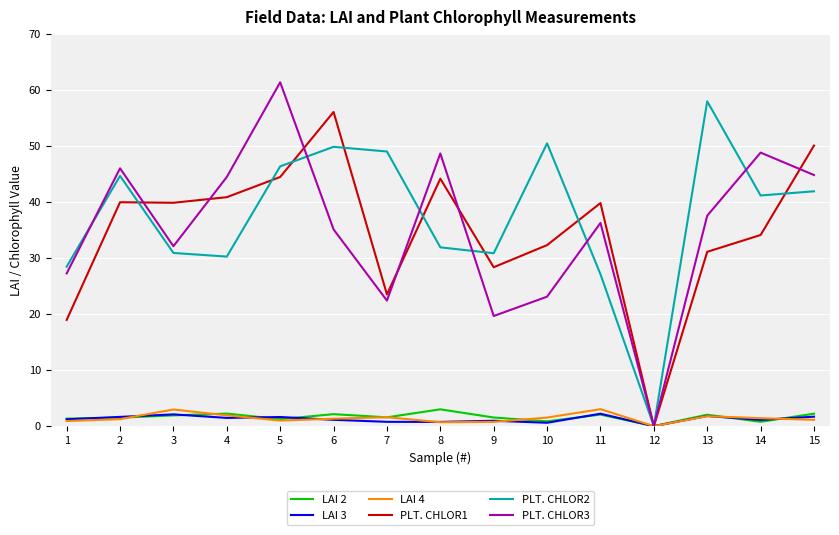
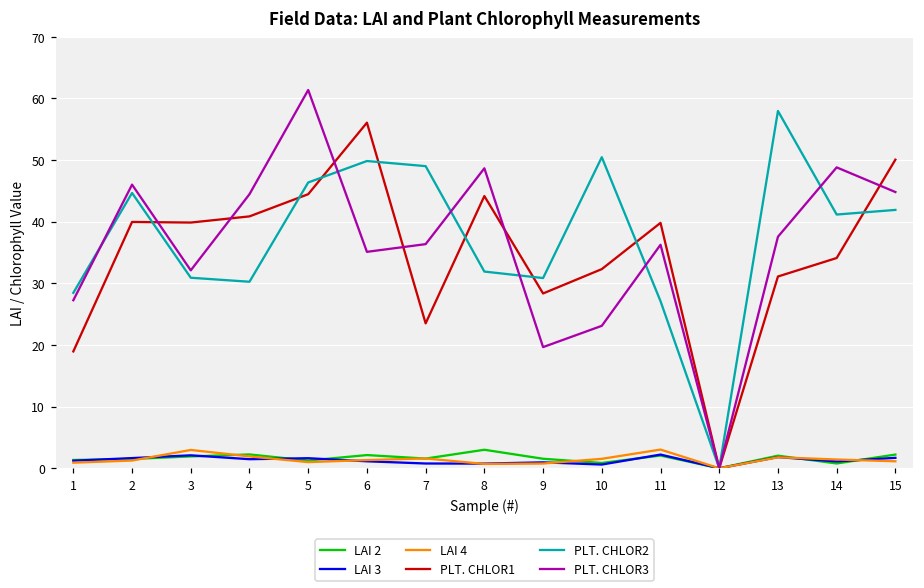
PLT. CHLOR3, 7: 22 -> 36
